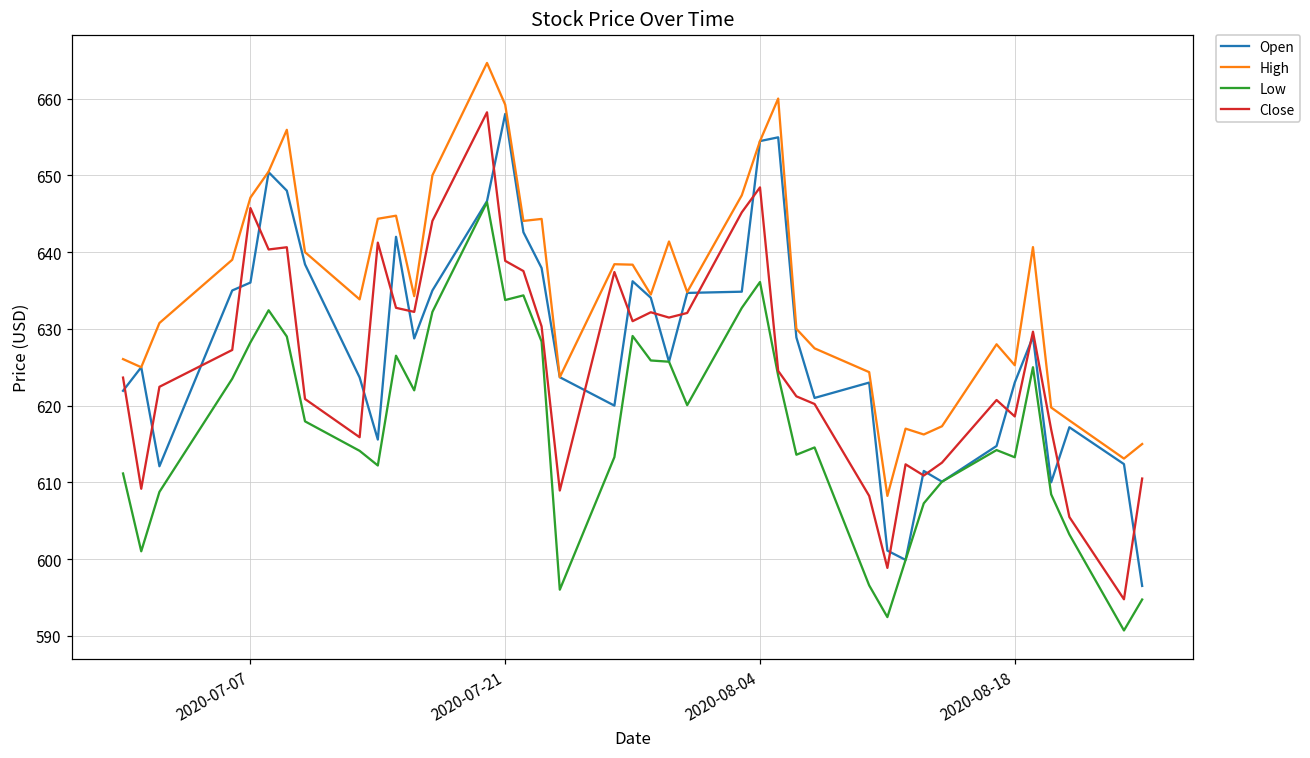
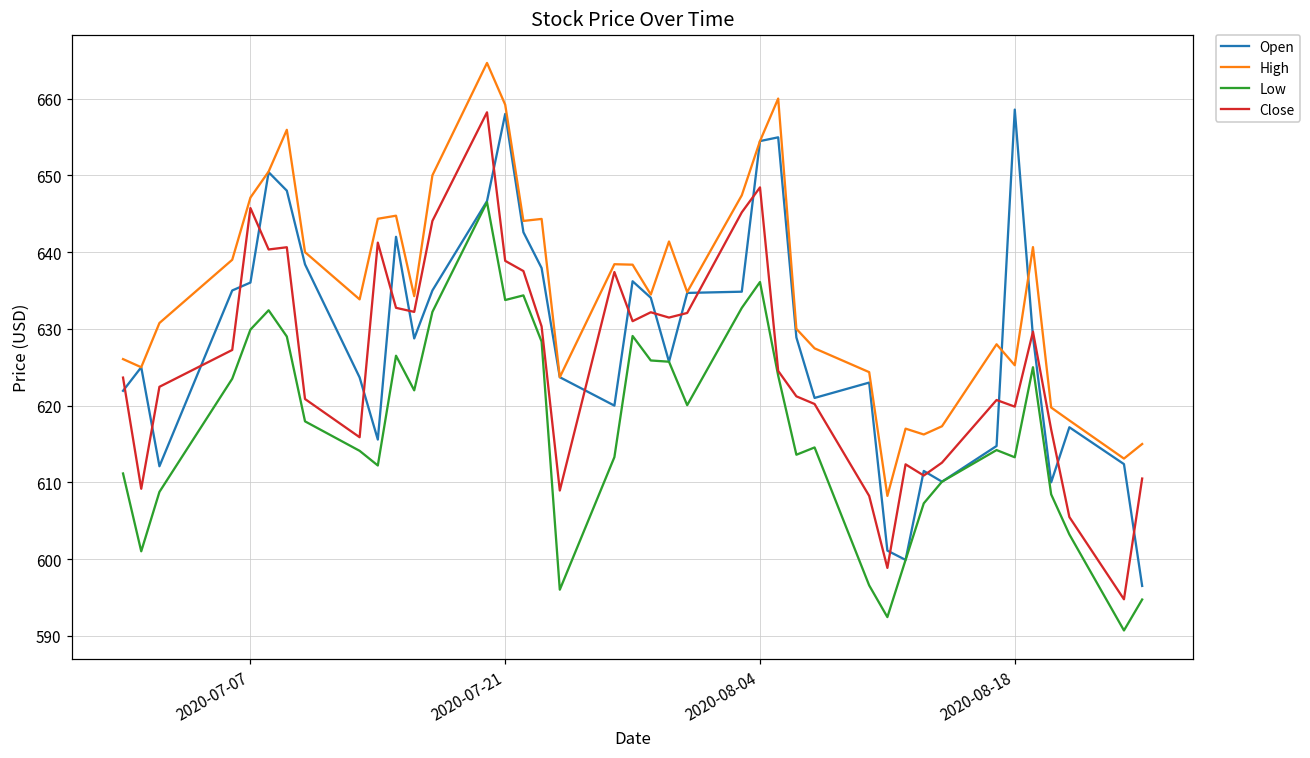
Low, 2020-07-07: 628 -> 630
Open, 2020-08-18: 623 -> 659
Close, 2020-08-18: 619 -> 620
